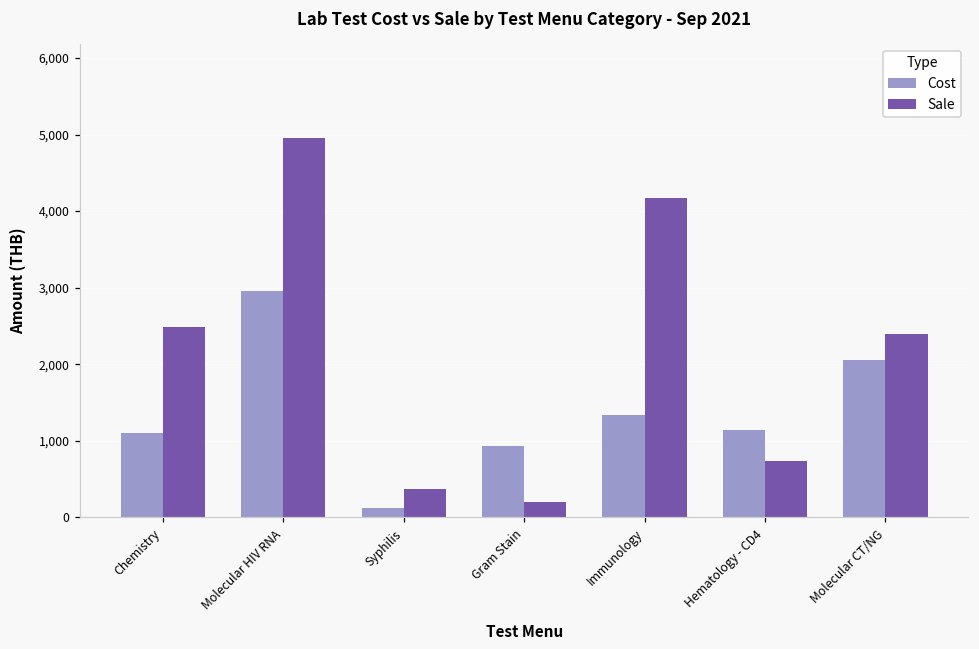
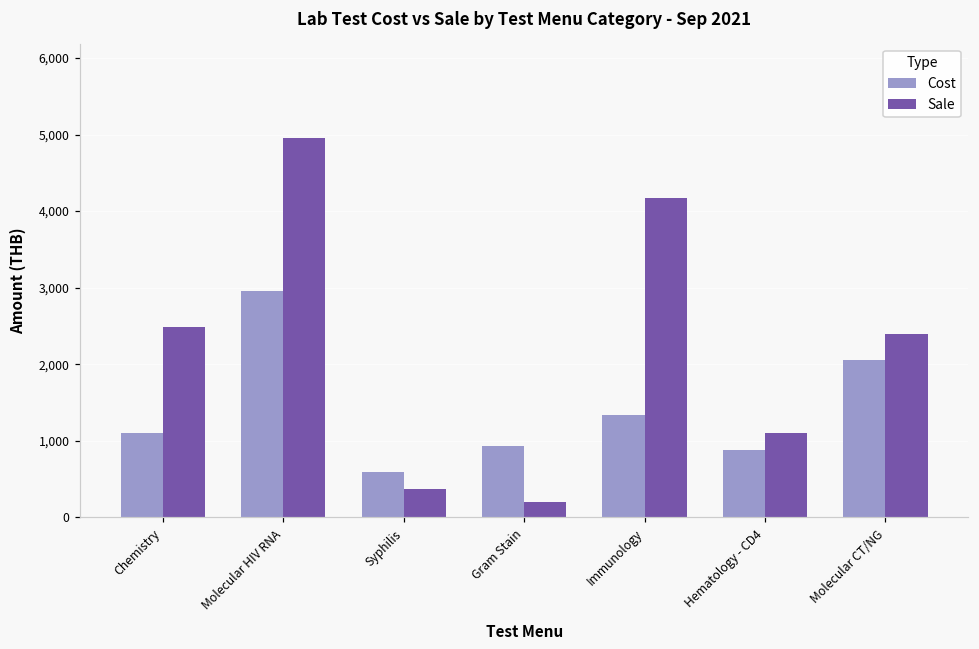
Cost, Syphilis: 100 -> 600
Cost, Hematology - CD4: 1,100 -> 900
Sale, Hematology - CD4: 700 -> 1,100
